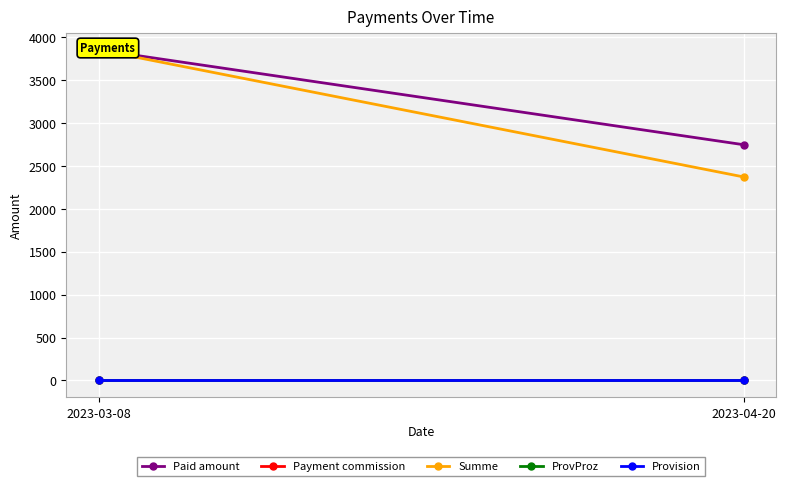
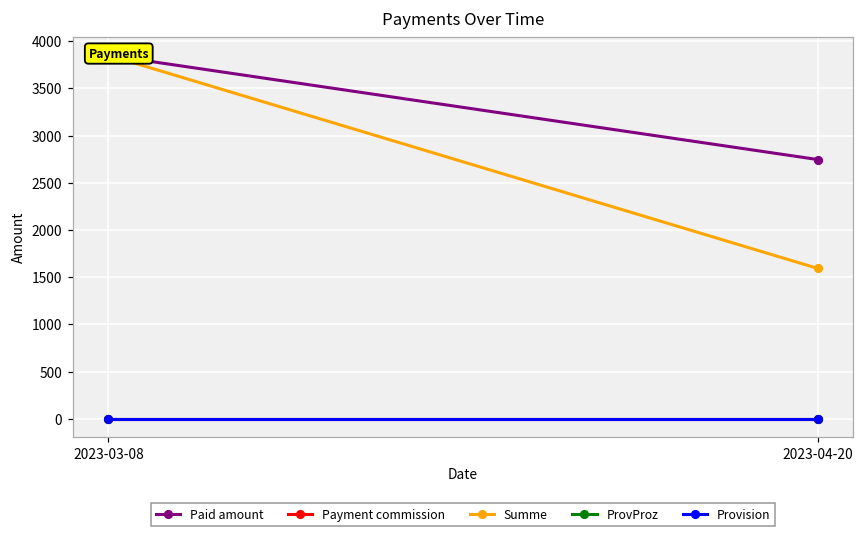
Summe, 2023-04-20: 2400 -> 1600
